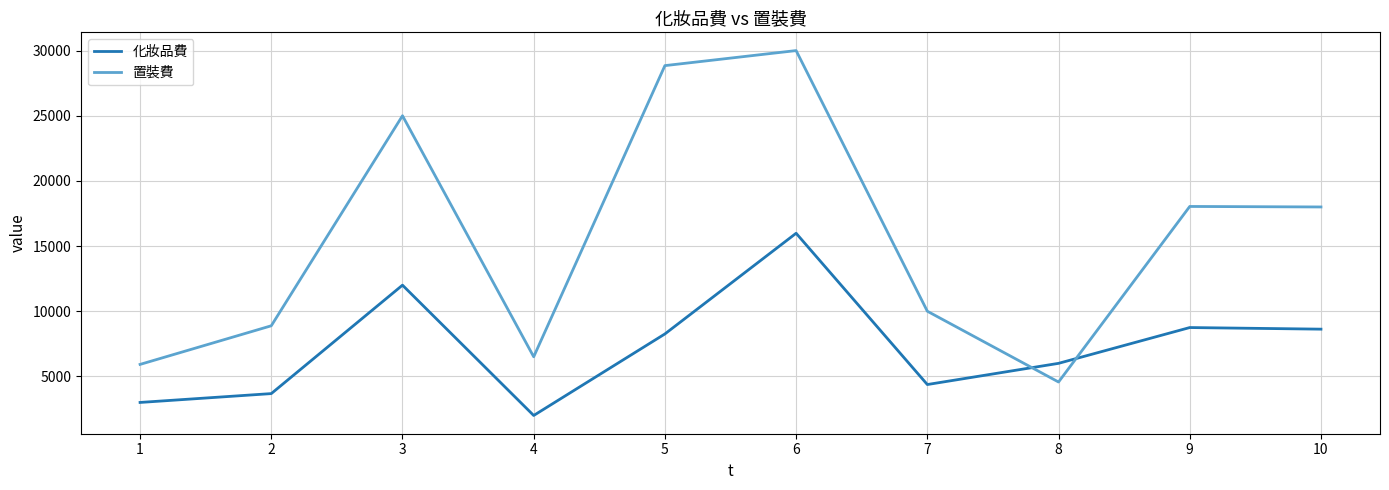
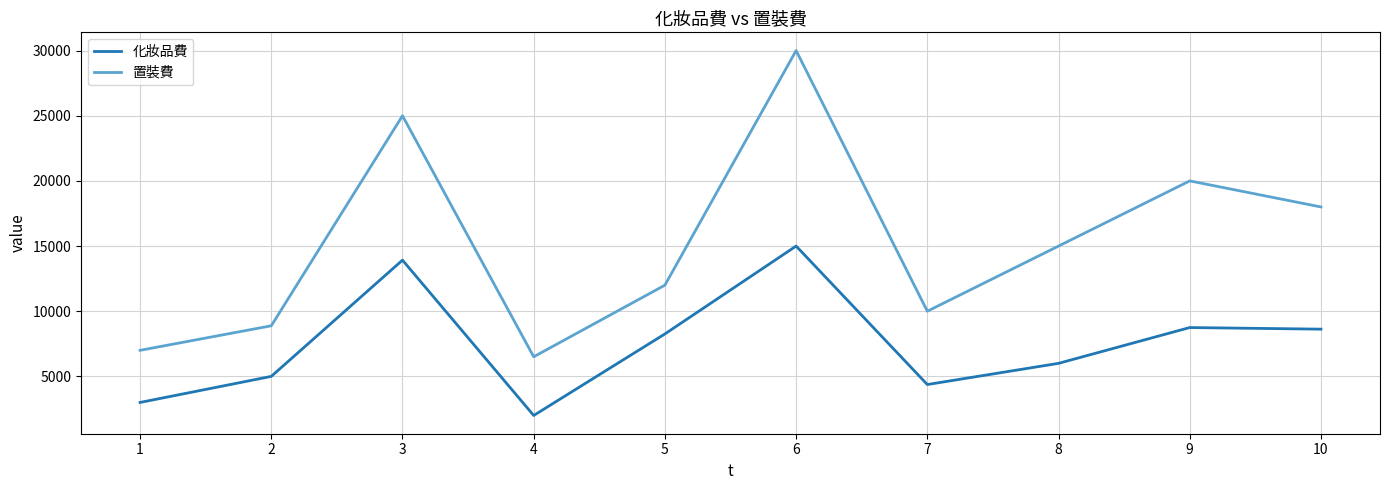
置裝費, 1: 5900 -> 7000
化妝品費, 2: 3700 -> 5000
化妝品費, 3: 12000 -> 13900
置裝費, 5: 28800 -> 12000
化妝品費, 6: 16000 -> 15000
置裝費, 8: 4600 -> 15000
置裝費, 9: 18000 -> 20000
